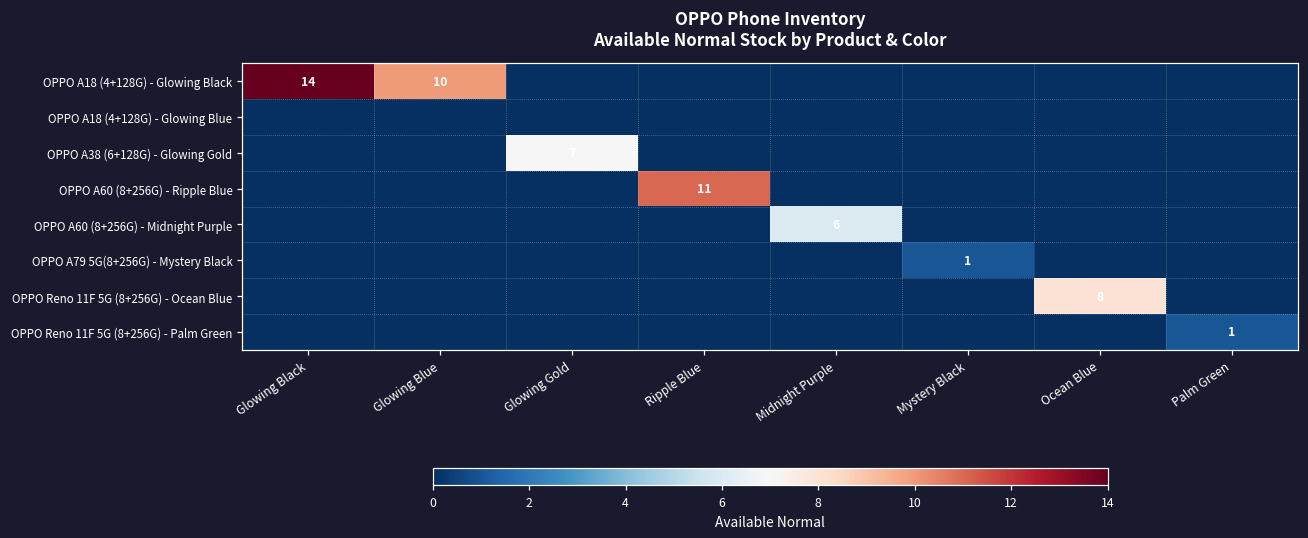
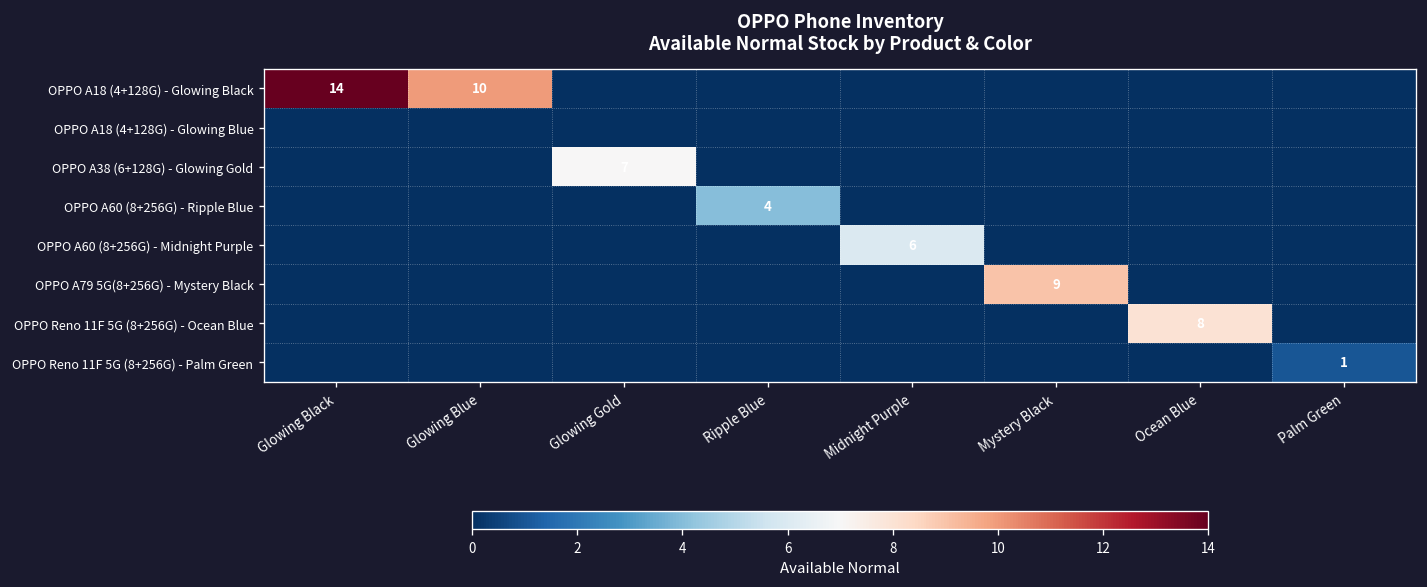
OPPO A60 (8+256G) - Ripple Blue, Ripple Blue: 11 -> 4
OPPO A79 5G(8+256G) - Mystery Black, Mystery Black: 1 -> 9
